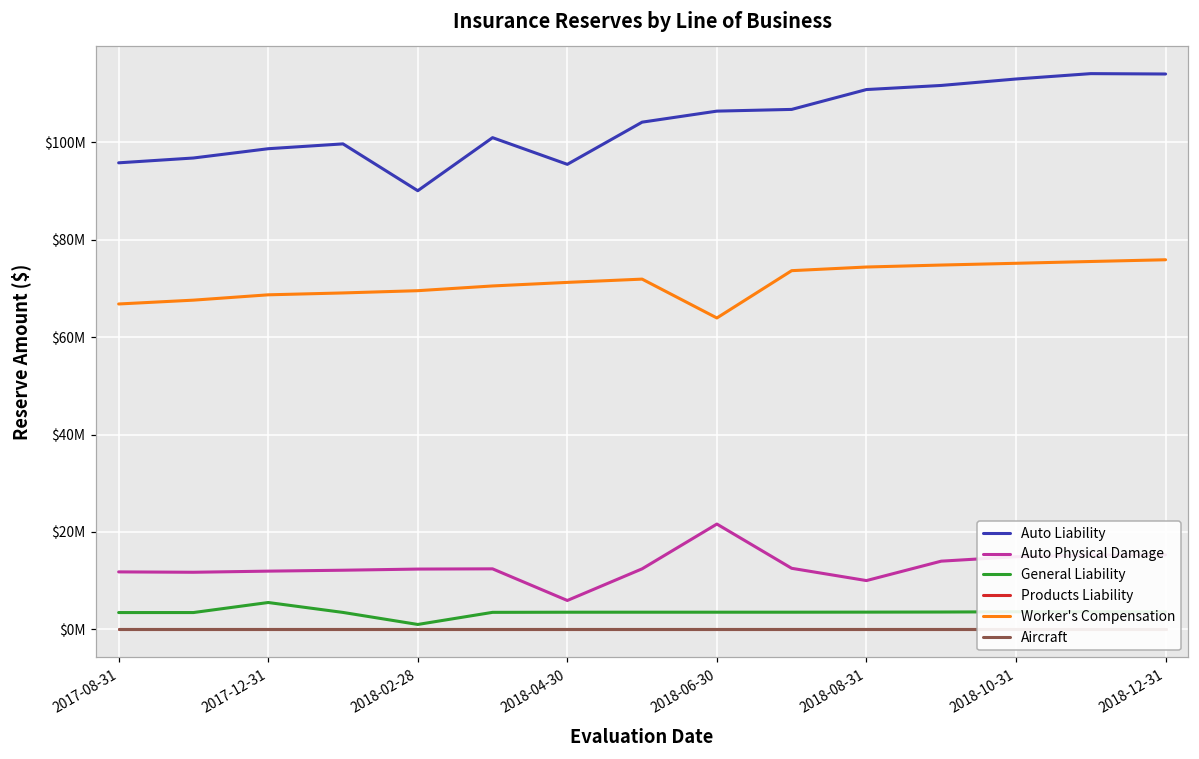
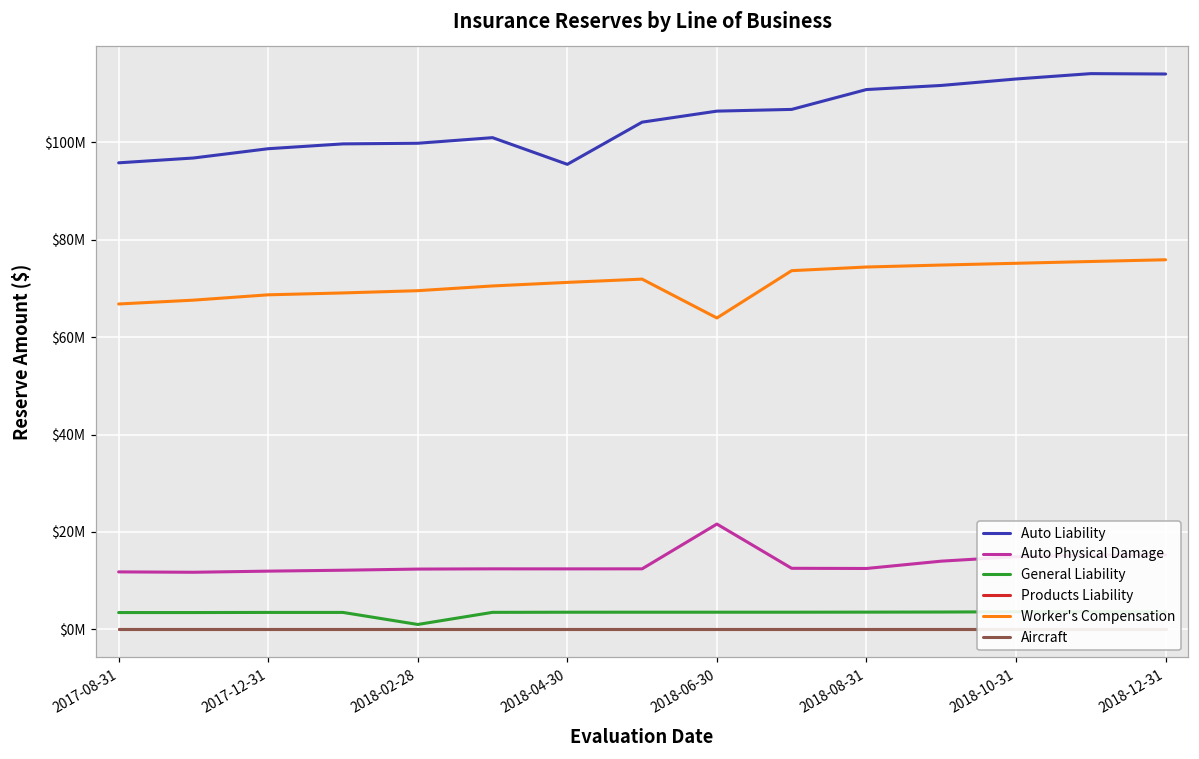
General Liability, 2017-12-31: $6000000 -> $4000000
Auto Liability, 2018-02-28: $90000000 -> $100000000
Auto Physical Damage, 2018-04-30: $6000000 -> $12000000
Auto Physical Damage, 2018-08-31: $10000000 -> $13000000
